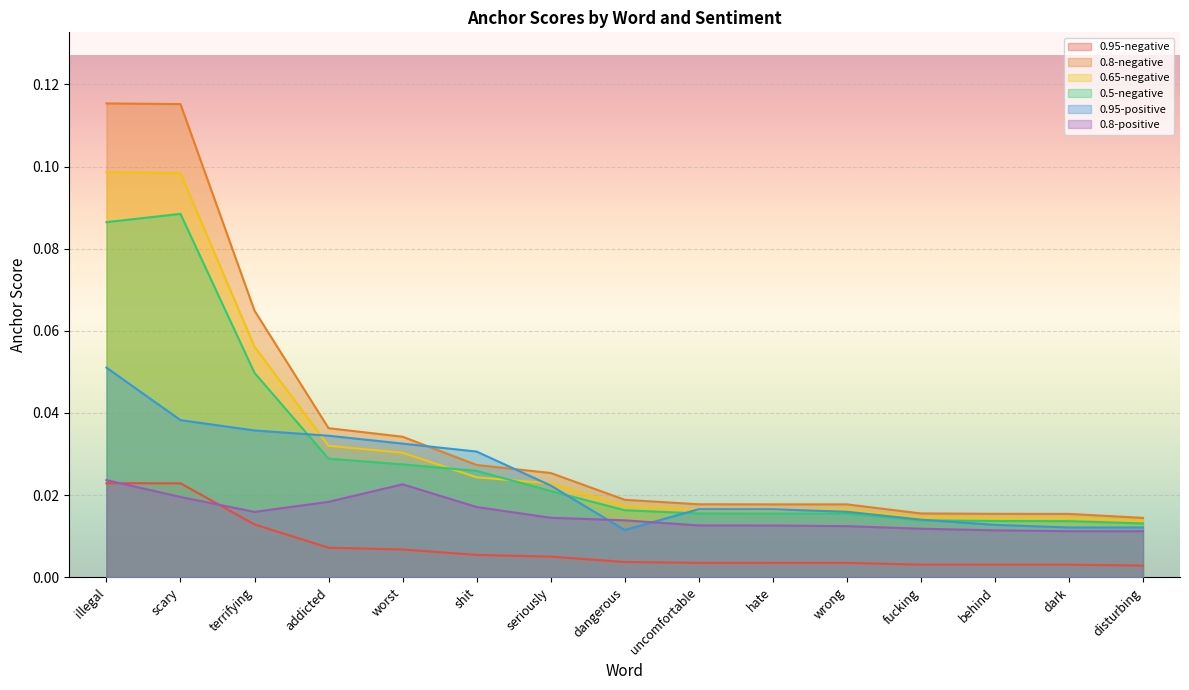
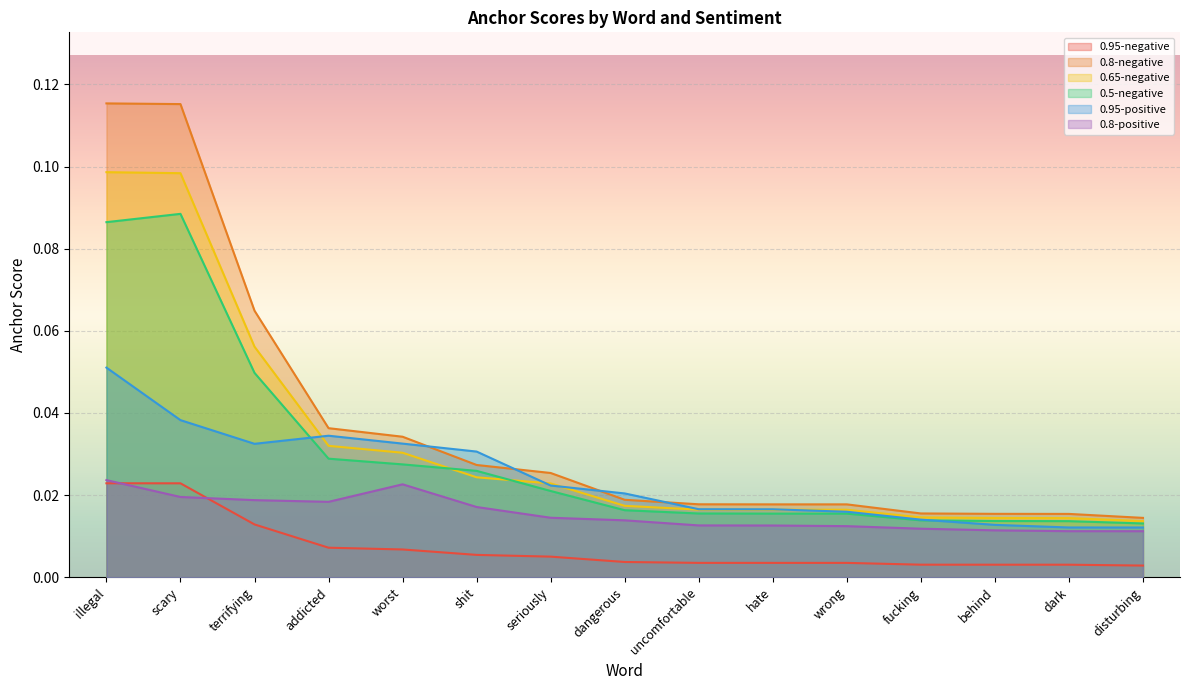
0.95-positive, terrifying: 0.036 -> 0.032
0.8-positive, terrifying: 0.016 -> 0.019
0.95-positive, dangerous: 0.011 -> 0.020
